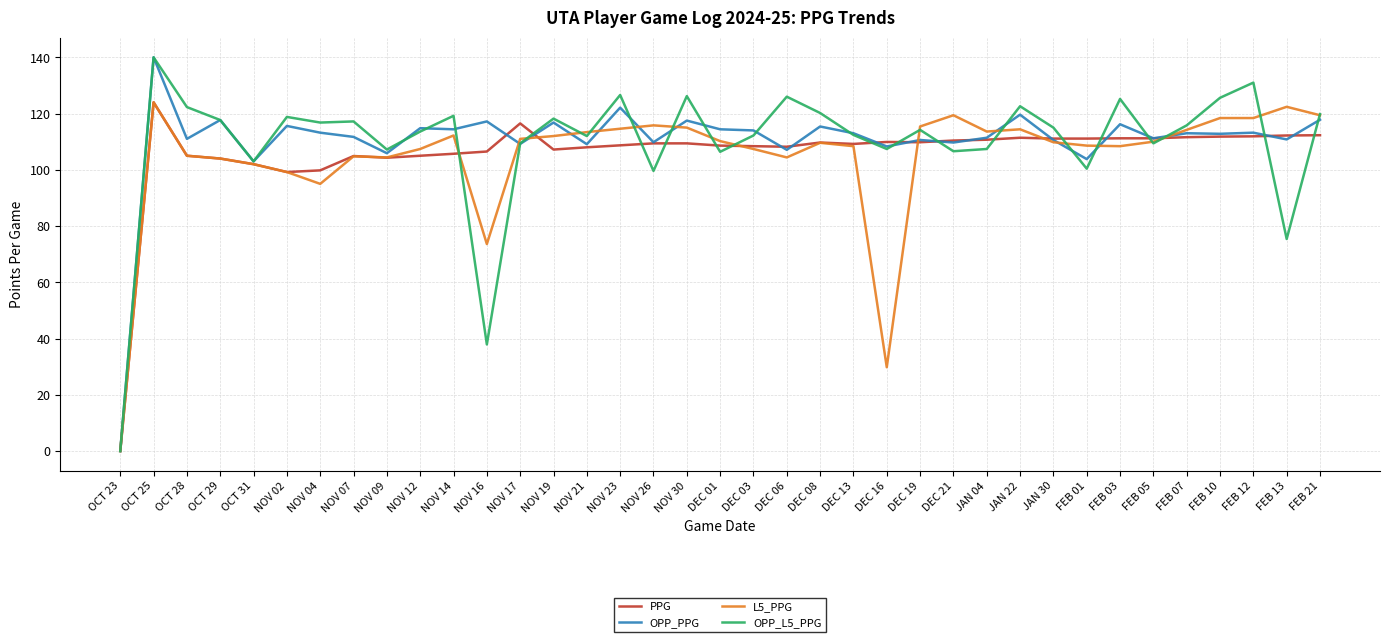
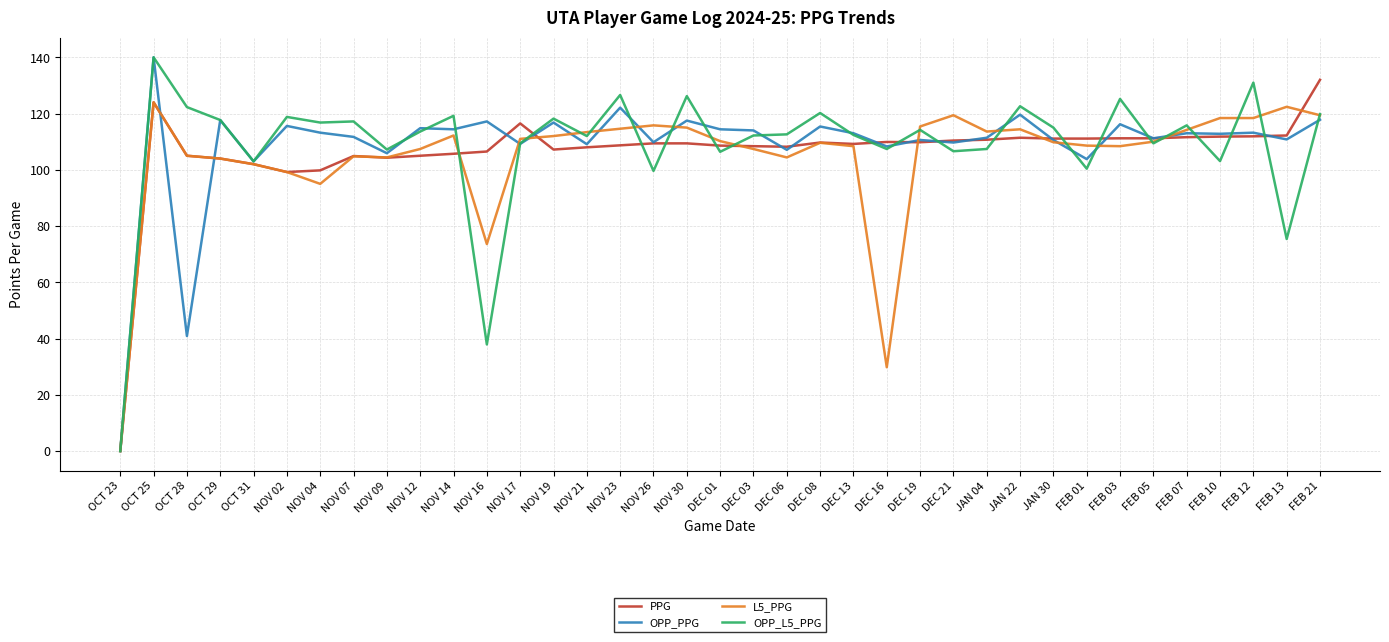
OPP_PPG, OCT 28: 111 -> 41
OPP_L5_PPG, DEC 06: 126 -> 113
OPP_L5_PPG, FEB 10: 126 -> 103
PPG, FEB 21: 112 -> 132
